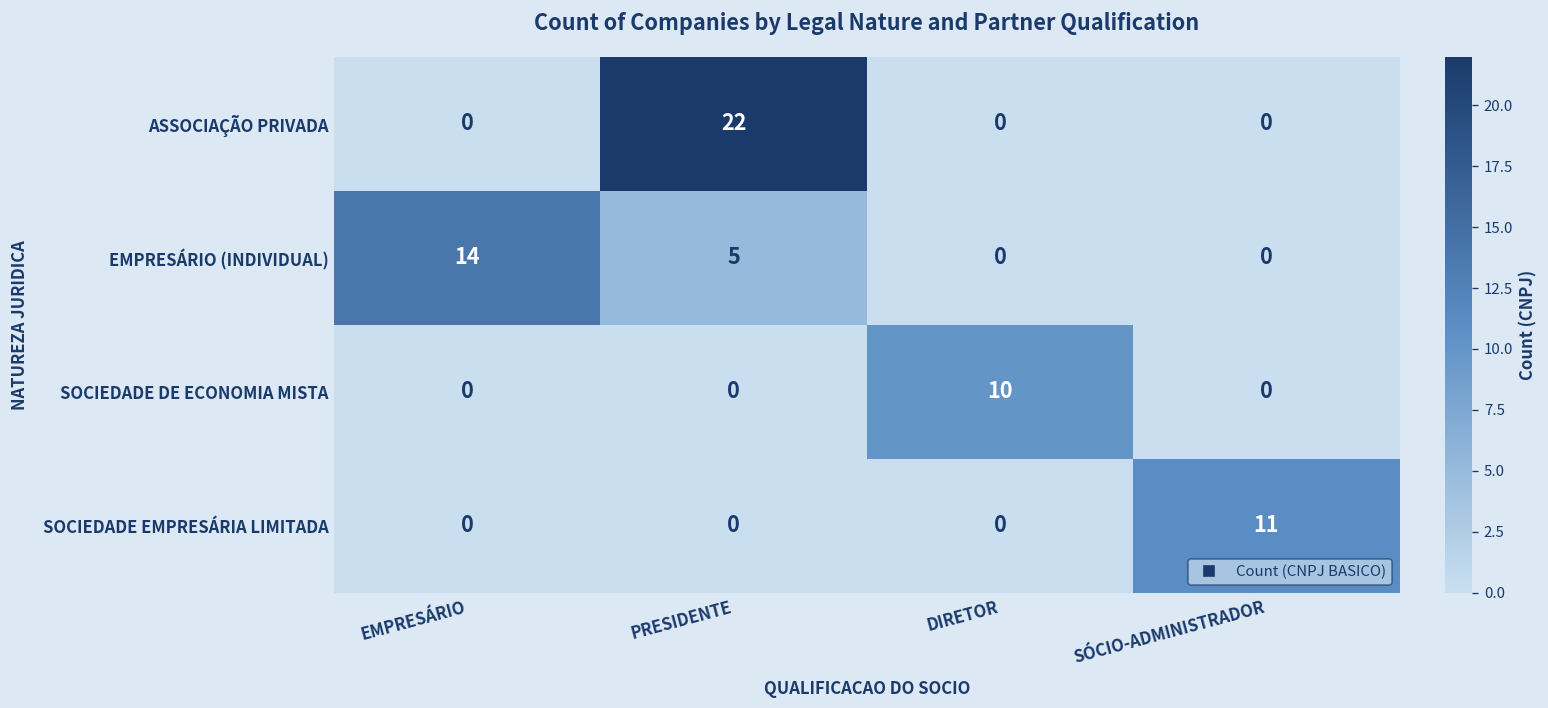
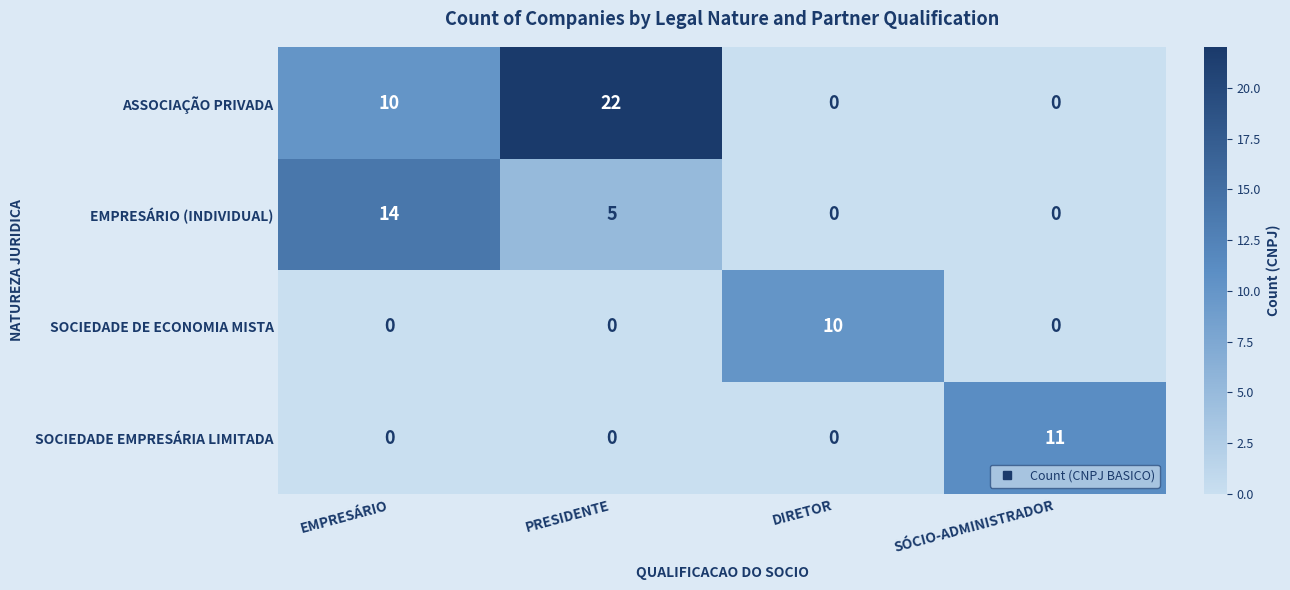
ASSOCIAÇÃO PRIVADA, EMPRESÁRIO: 0 -> 10
